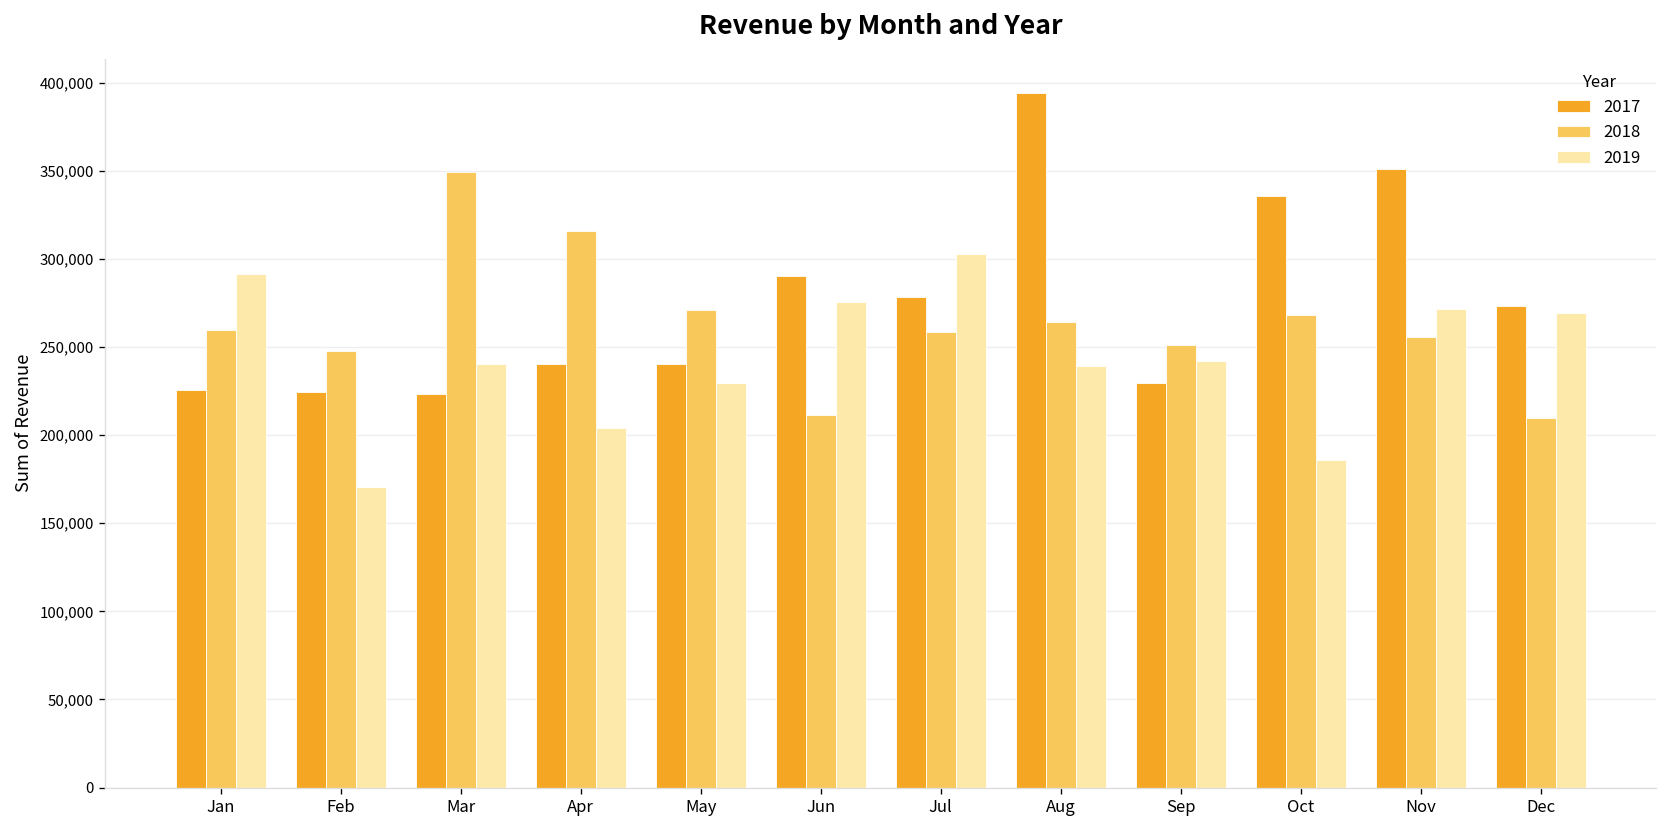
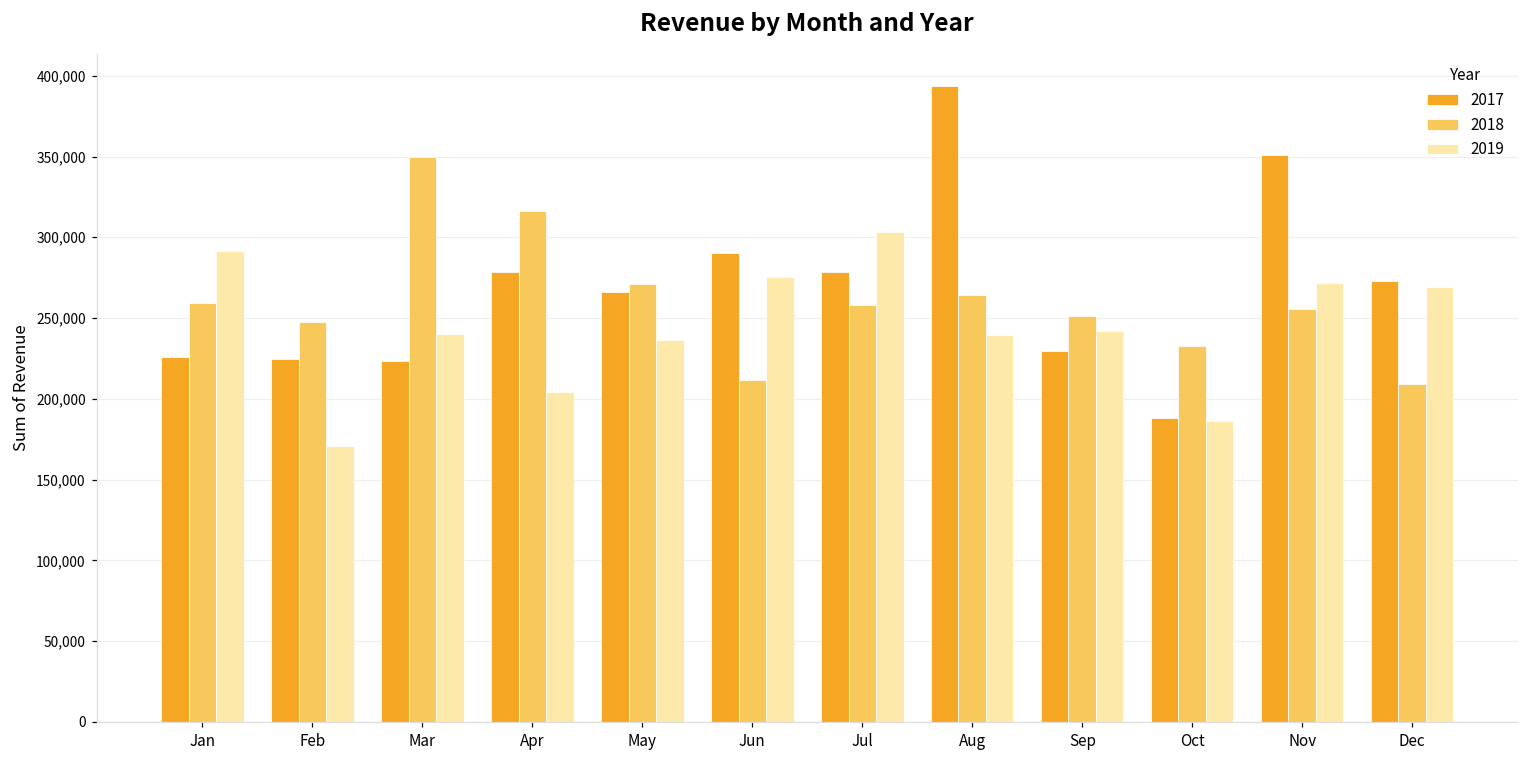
2017, Apr: 240,000 -> 278,000
2017, May: 241,000 -> 266,000
2019, May: 229,000 -> 236,000
2017, Oct: 335,000 -> 188,000
2018, Oct: 268,000 -> 233,000
